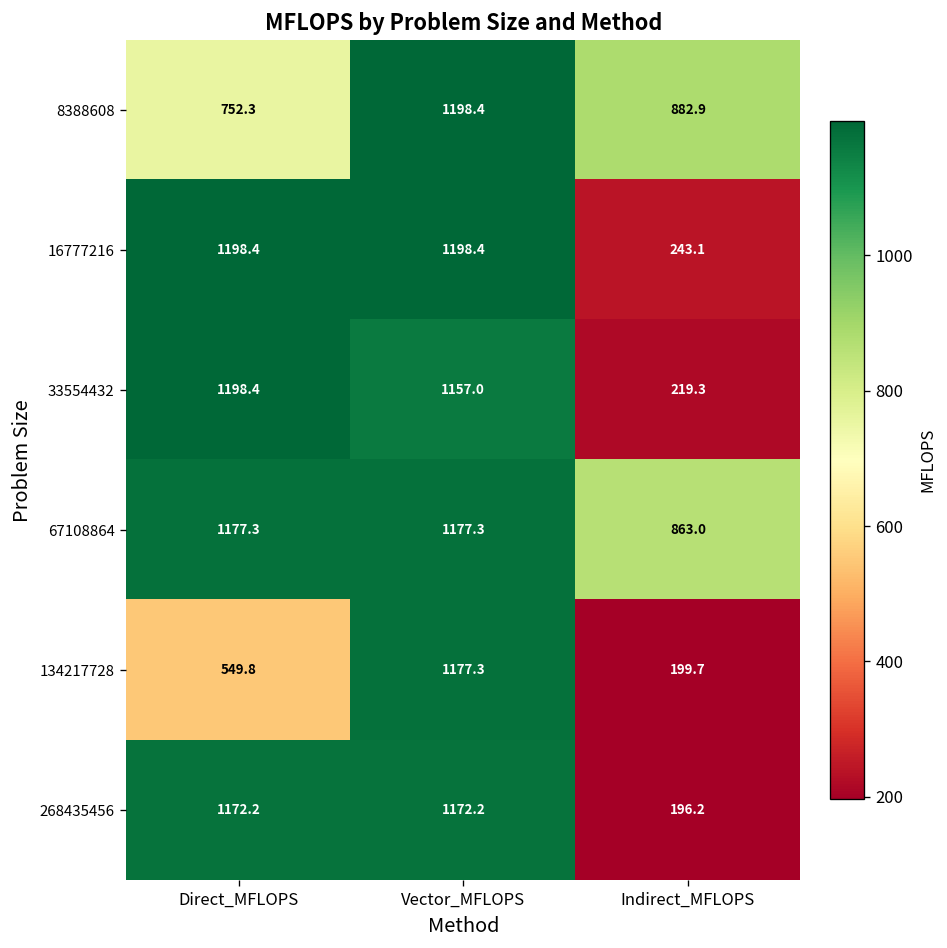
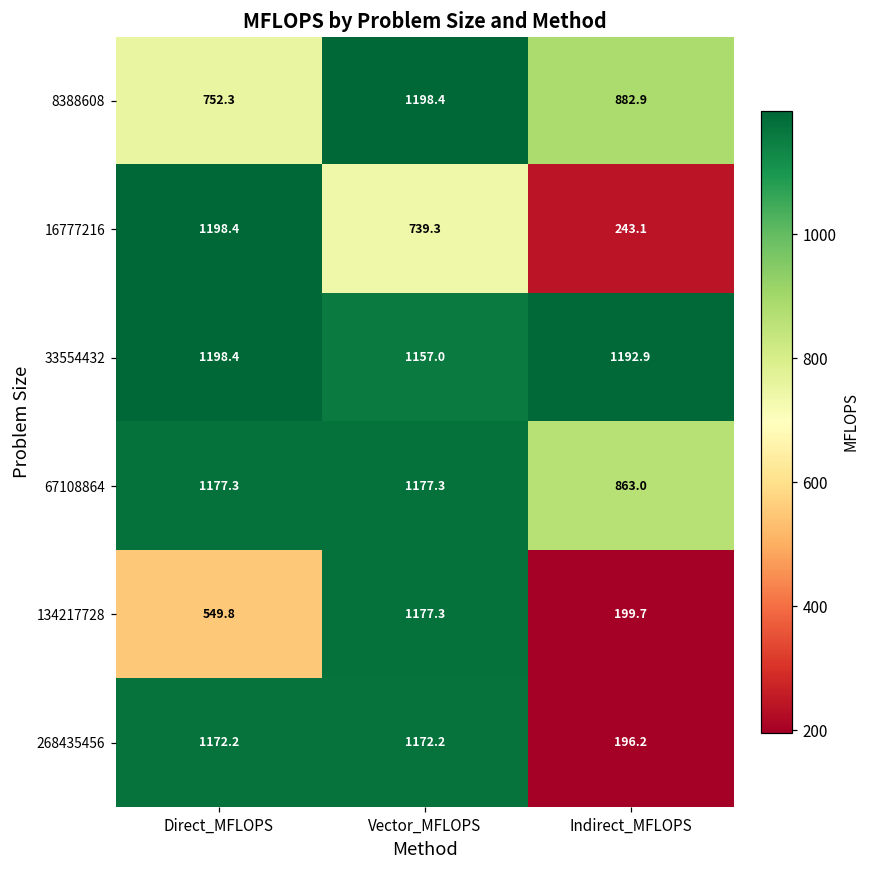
16777216, Vector_MFLOPS: 1198.4 -> 739.3
33554432, Indirect_MFLOPS: 219.3 -> 1192.9
